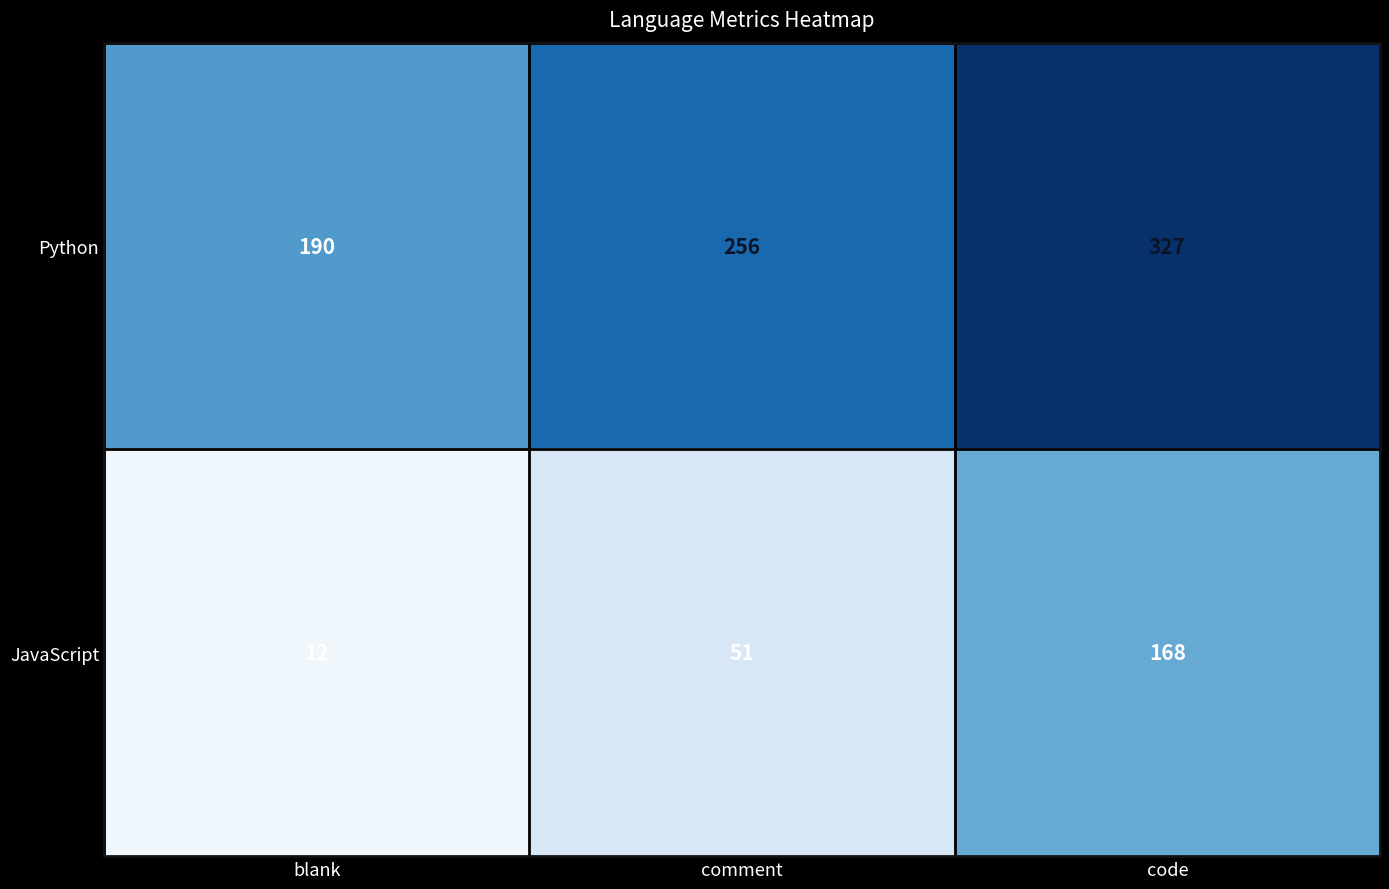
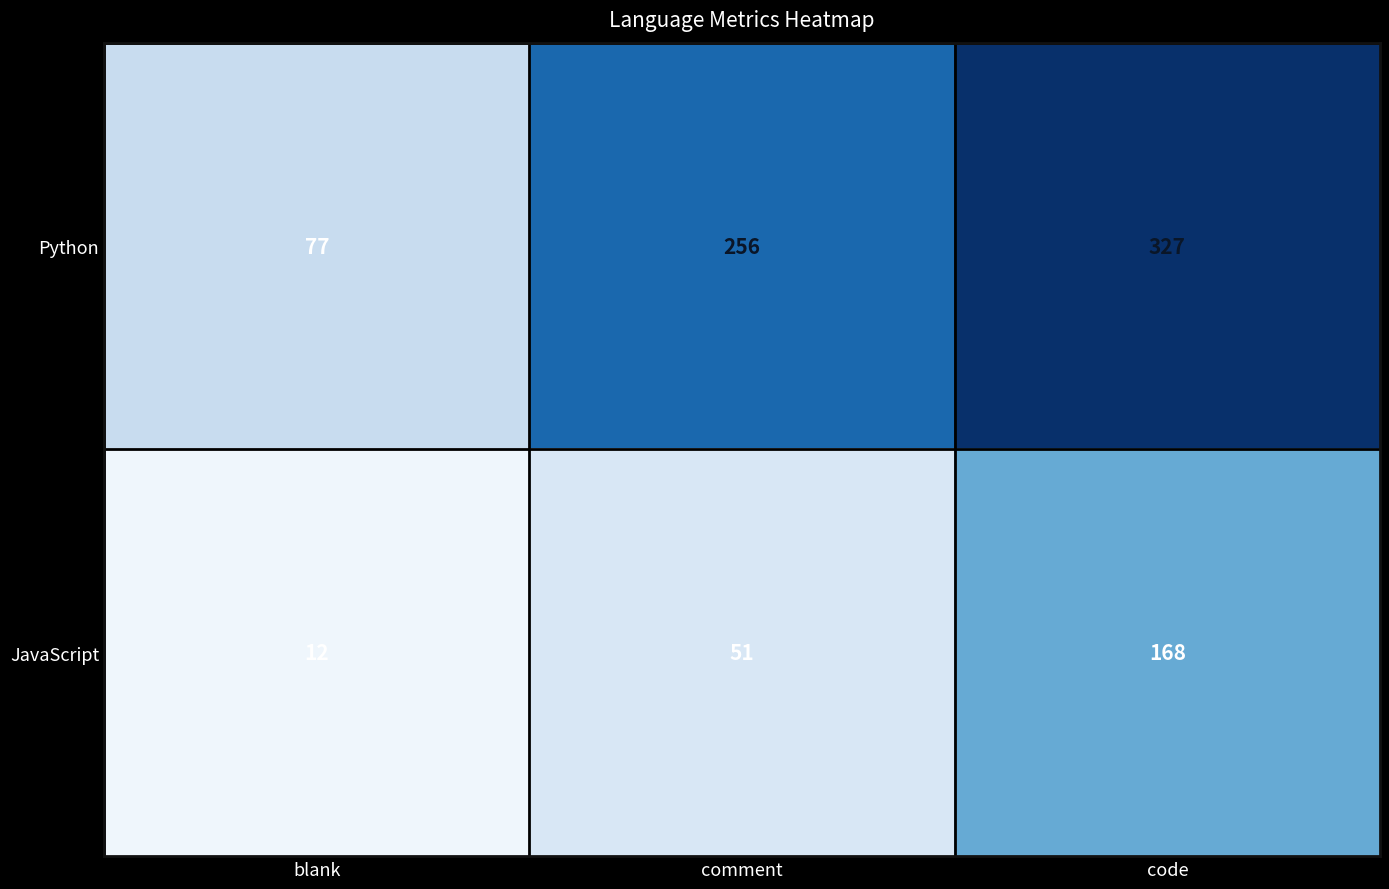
Python, blank: 190 -> 77
